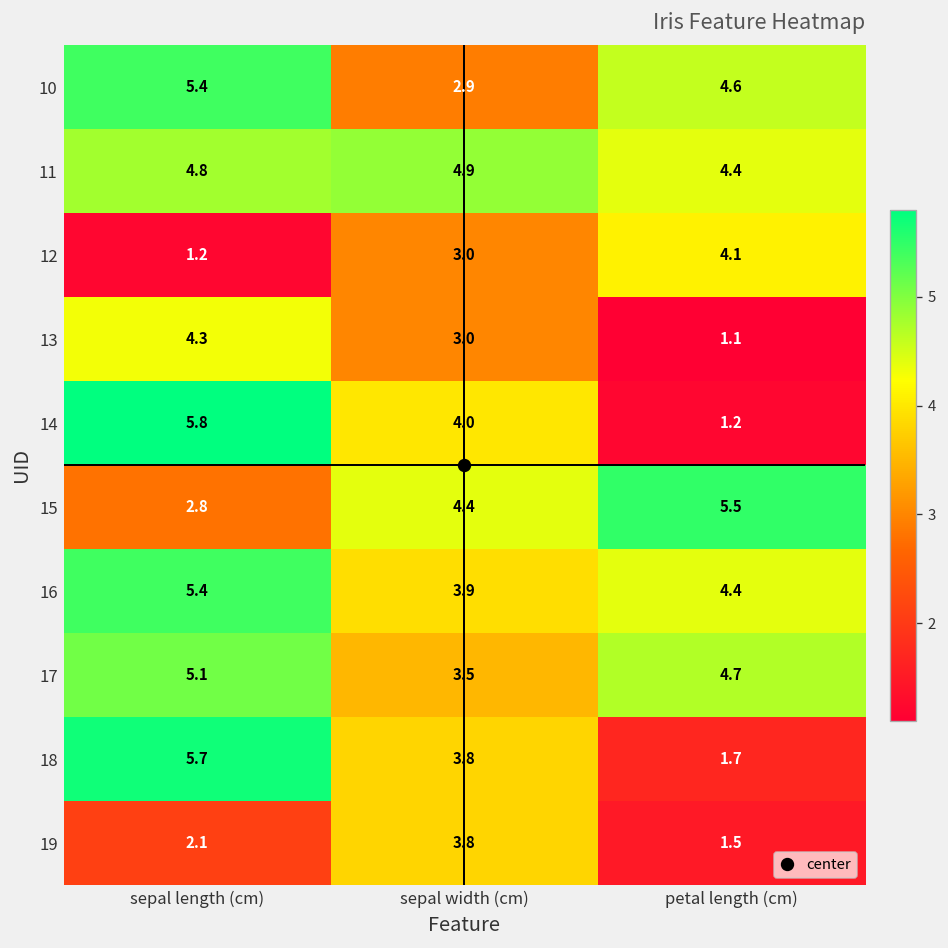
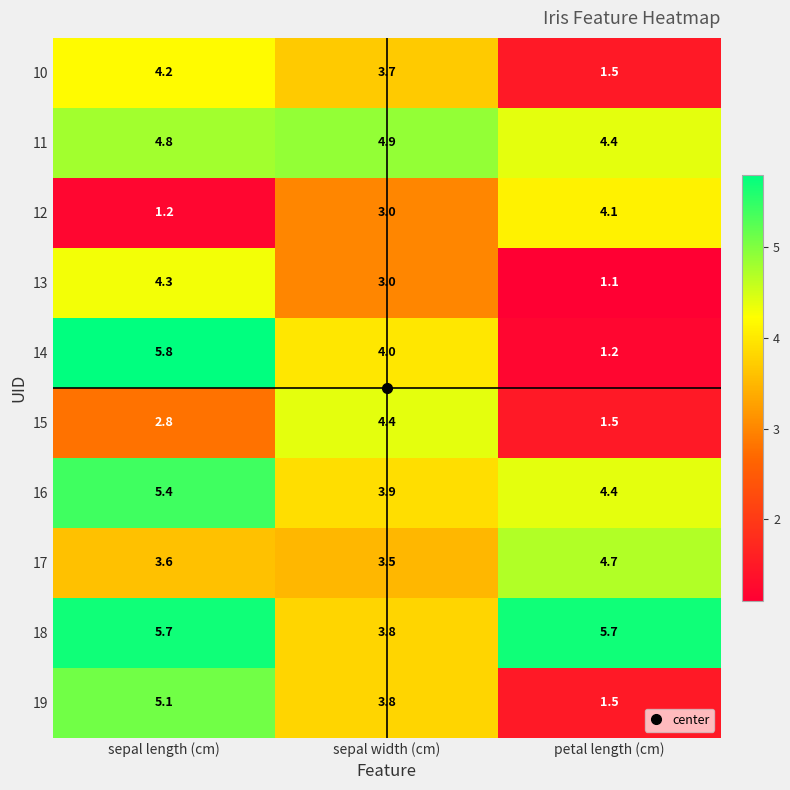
10, sepal length (cm): 5.4 -> 4.2
10, sepal width (cm): 2.9 -> 3.7
10, petal length (cm): 4.6 -> 1.5
15, petal length (cm): 5.5 -> 1.5
17, sepal length (cm): 5.1 -> 3.6
18, petal length (cm): 1.7 -> 5.7
19, sepal length (cm): 2.1 -> 5.1
